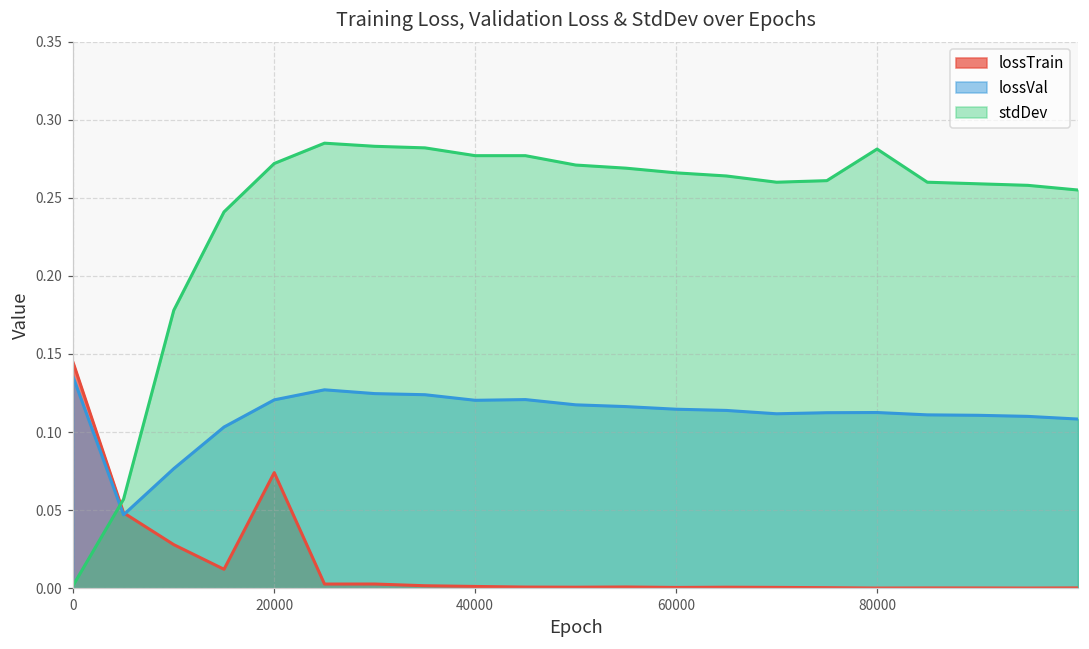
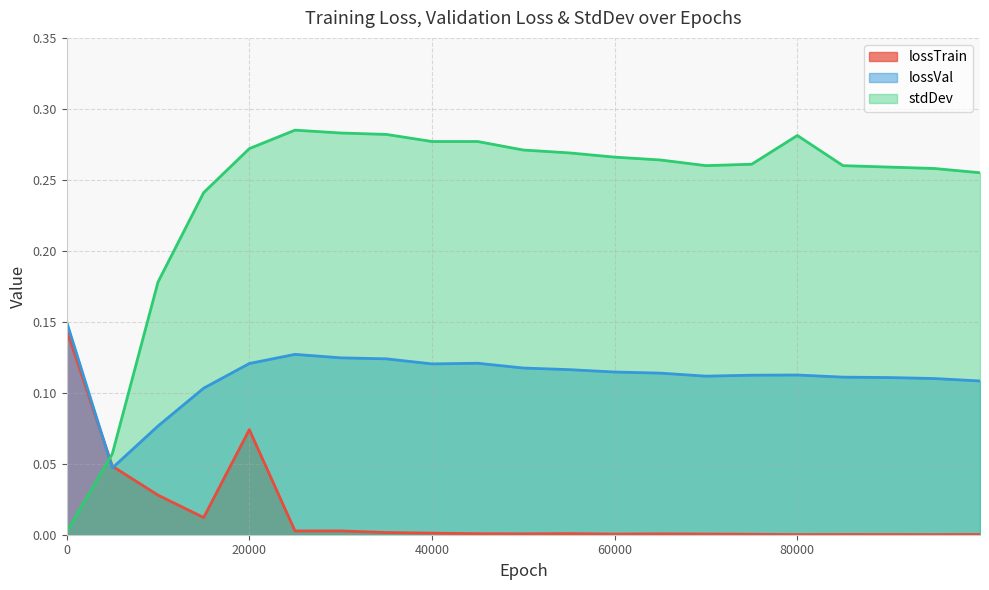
lossVal, 0: 0.135 -> 0.150
